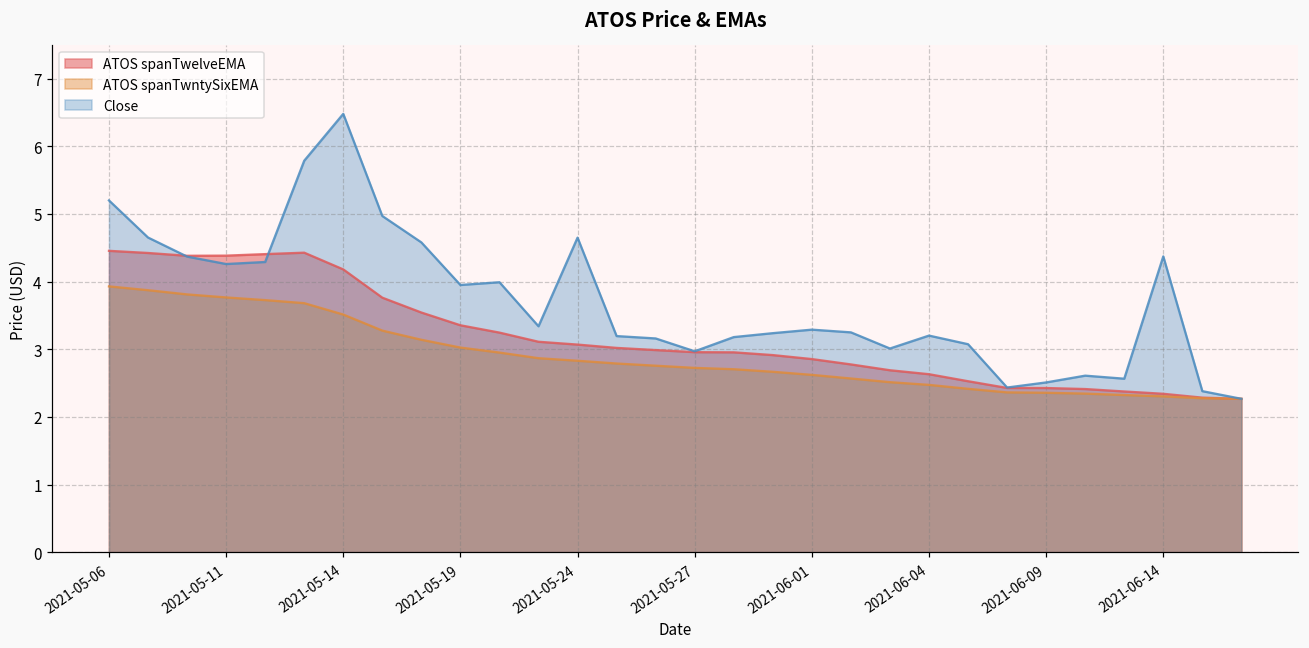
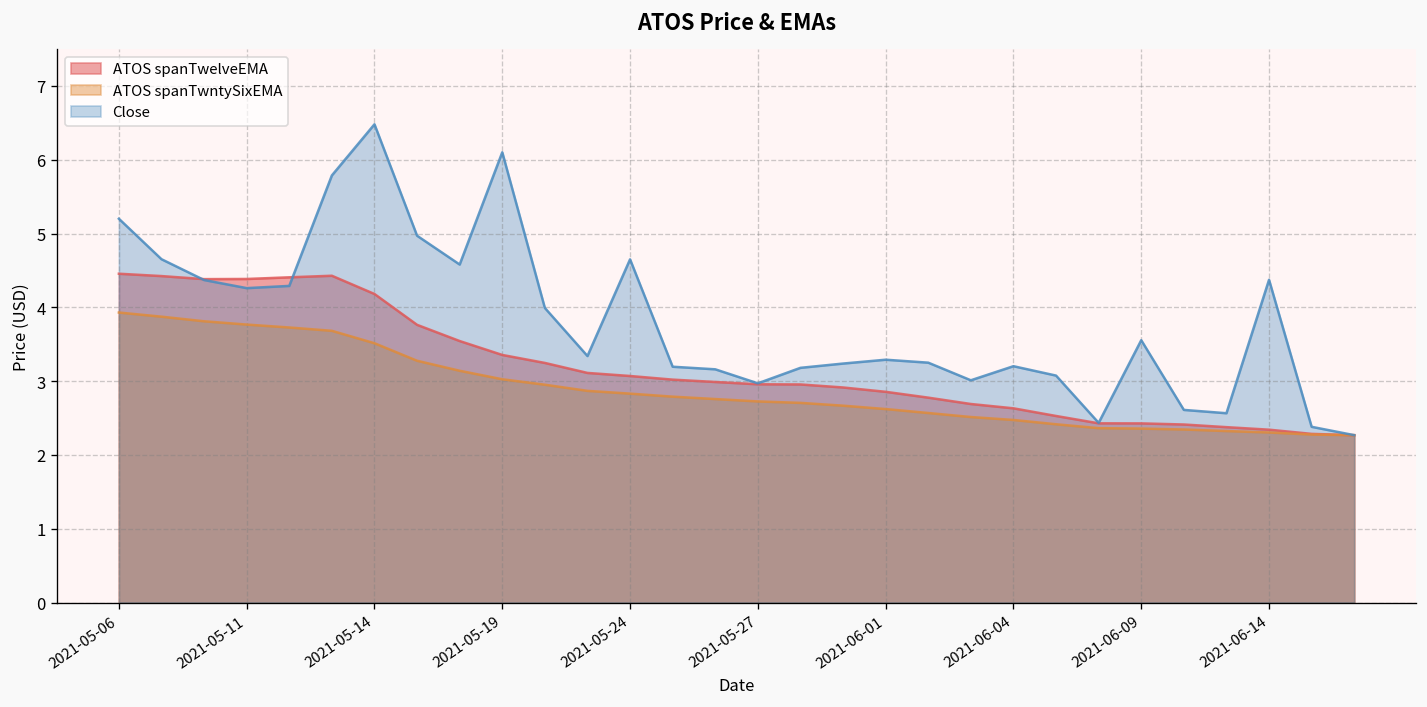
Close, 2021-05-19: 4.0 -> 6.1
Close, 2021-06-09: 2.5 -> 3.6
